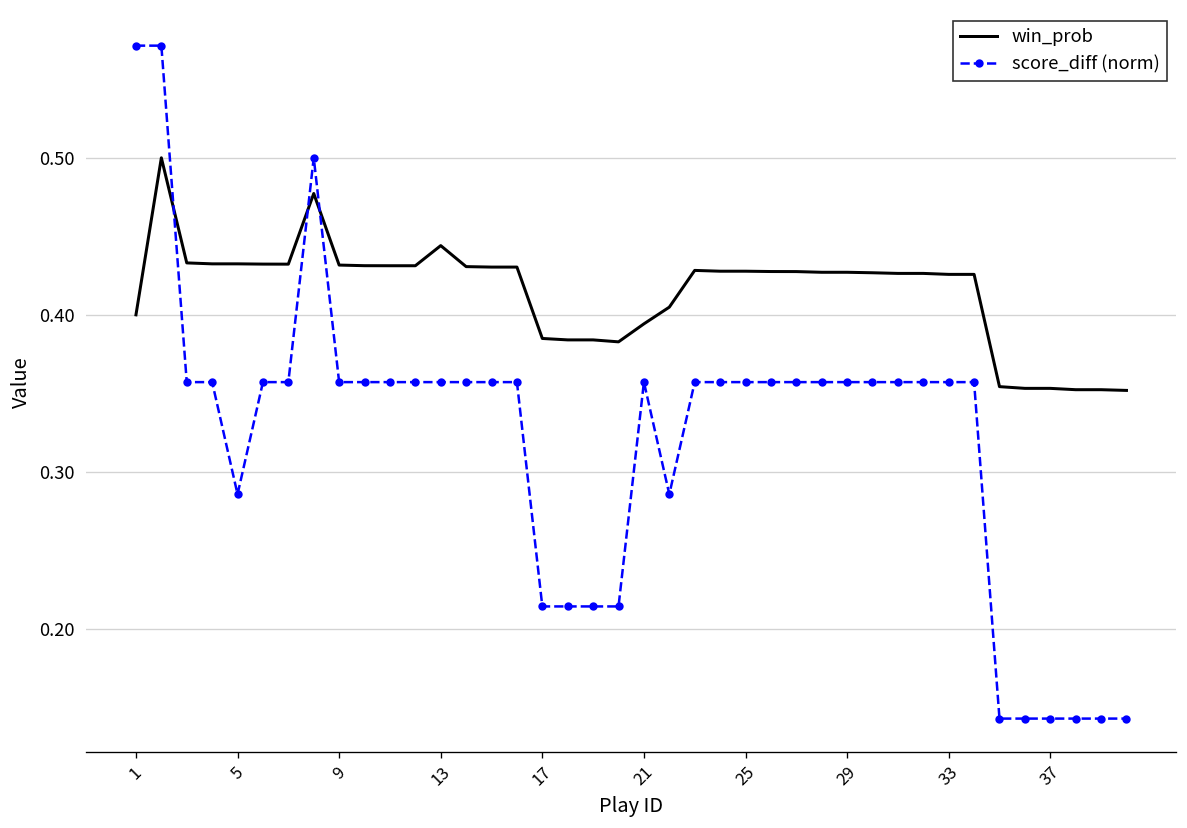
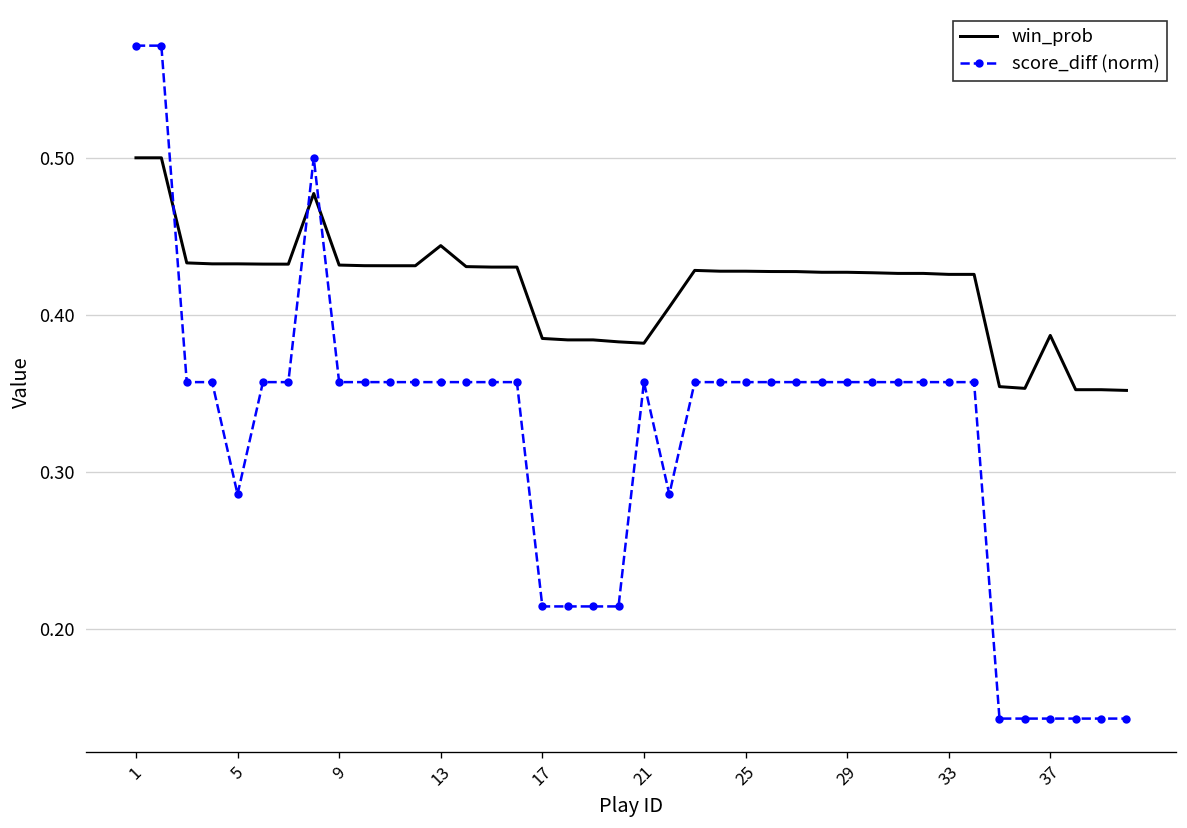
win_prob, 1: 0.4 -> 0.5
win_prob, 21: 0.394 -> 0.382
win_prob, 37: 0.353 -> 0.387
